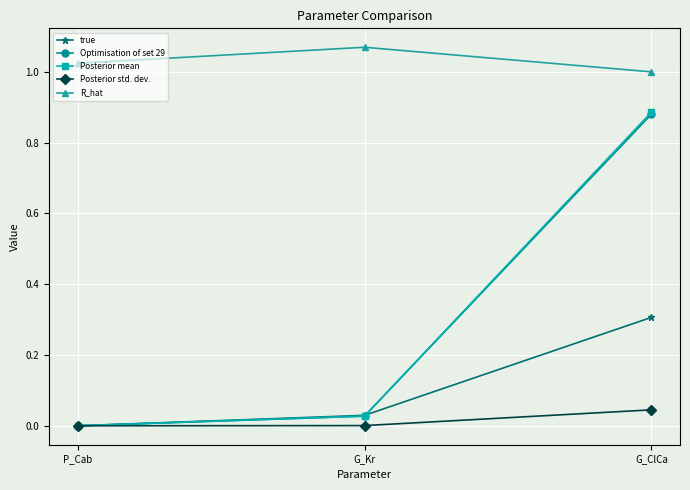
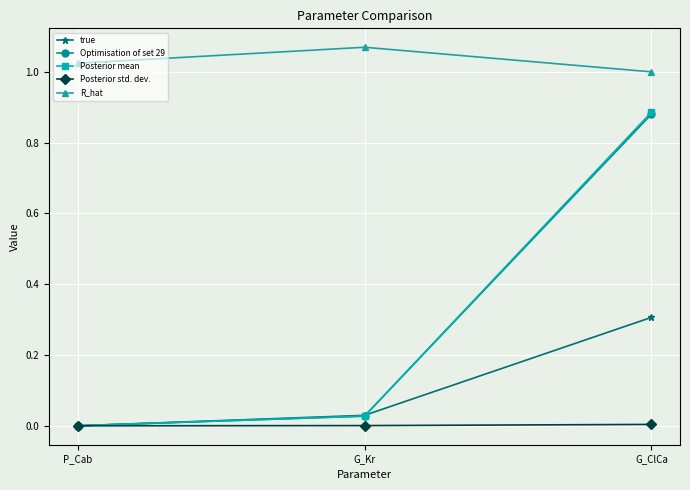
Posterior std. dev., G_ClCa: 0.05 -> 0.00
